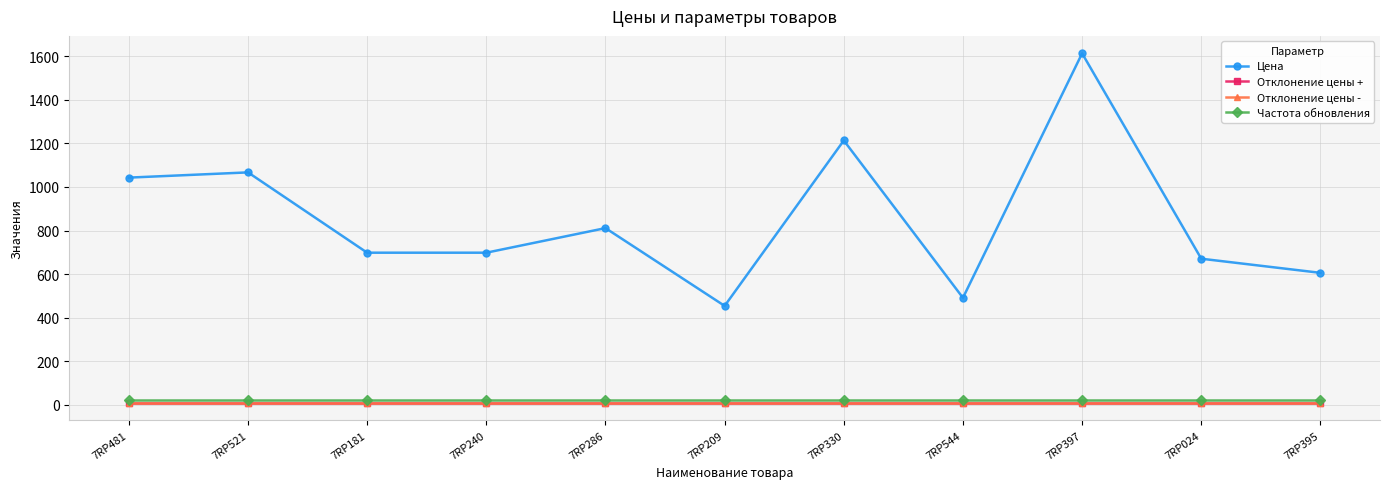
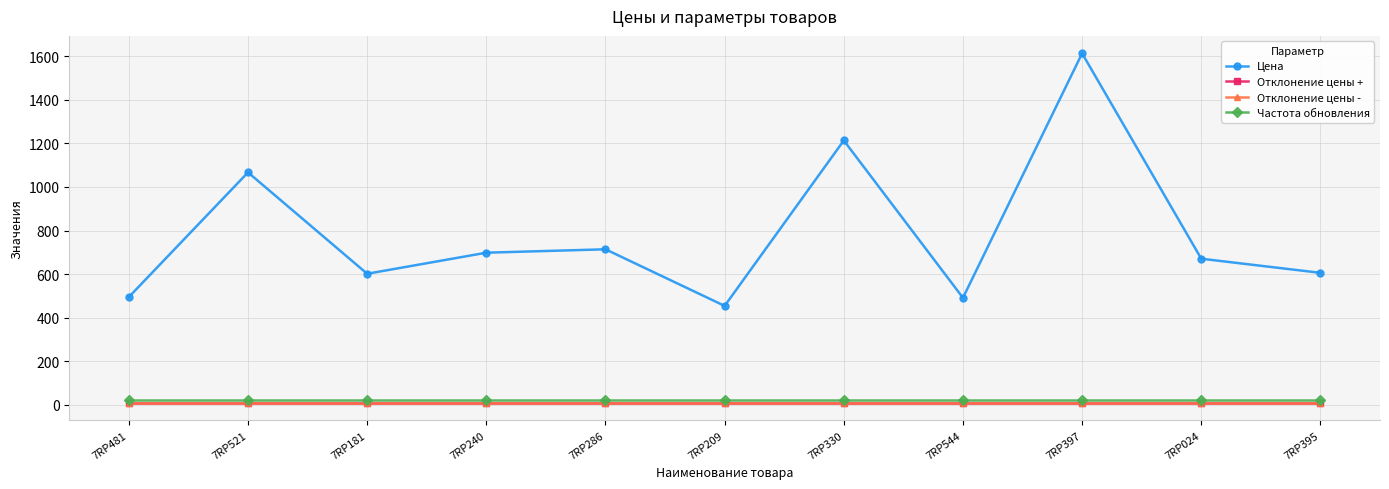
Цена, 7RP481: 1040 -> 500
Цена, 7RP181: 700 -> 600
Цена, 7RP286: 810 -> 710
